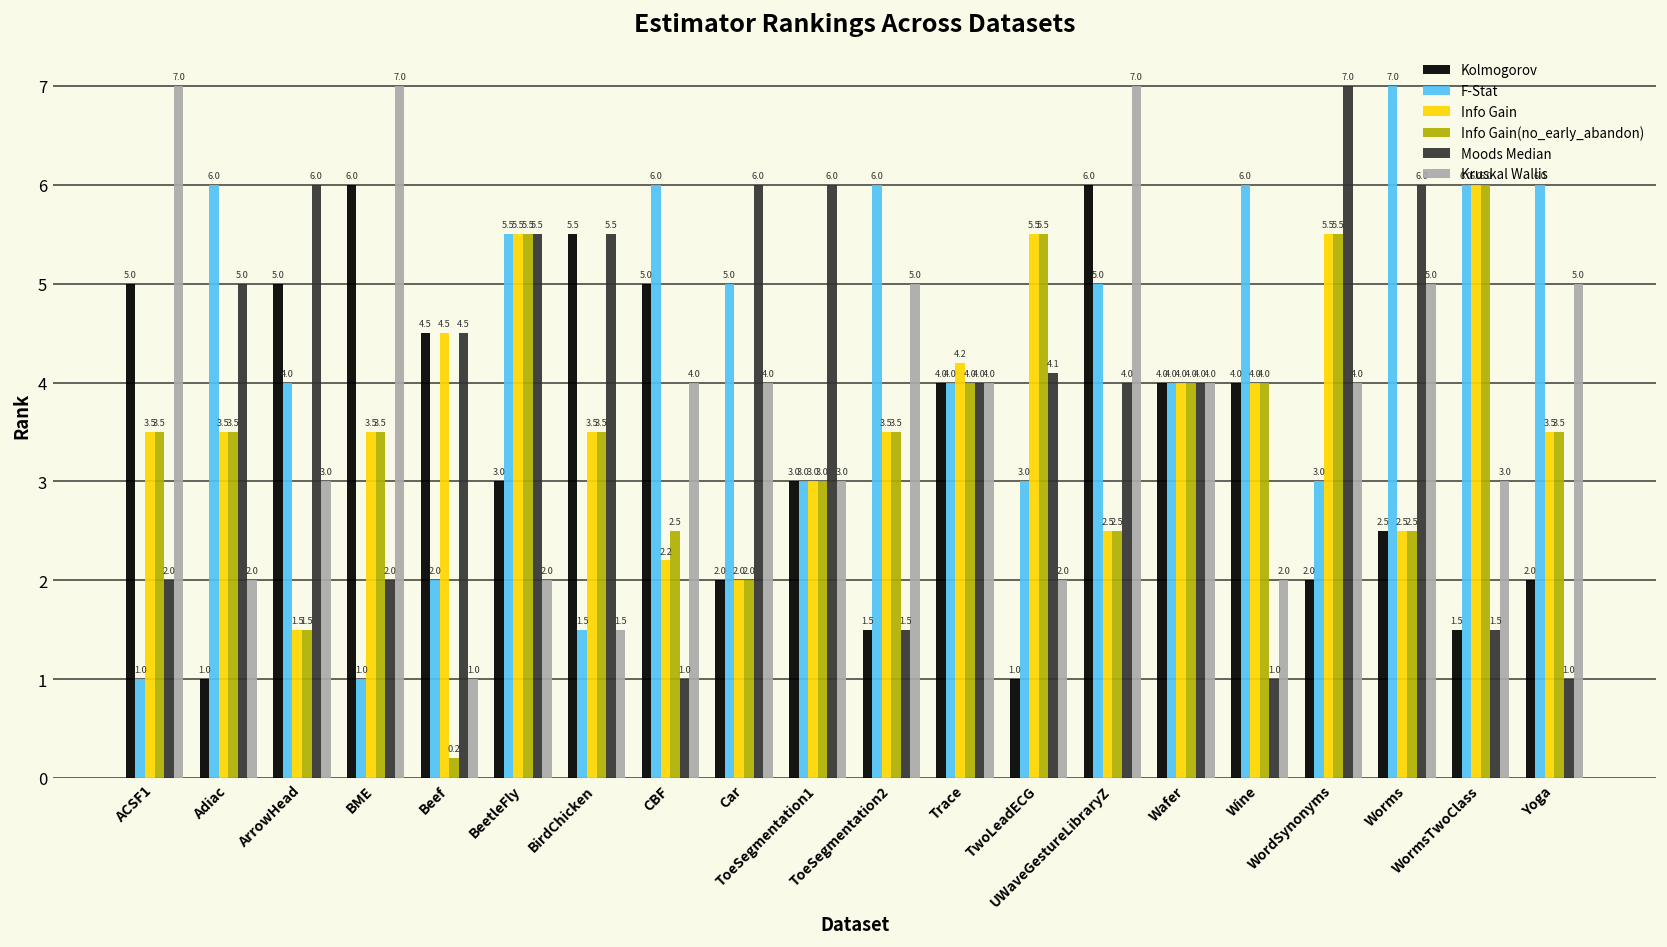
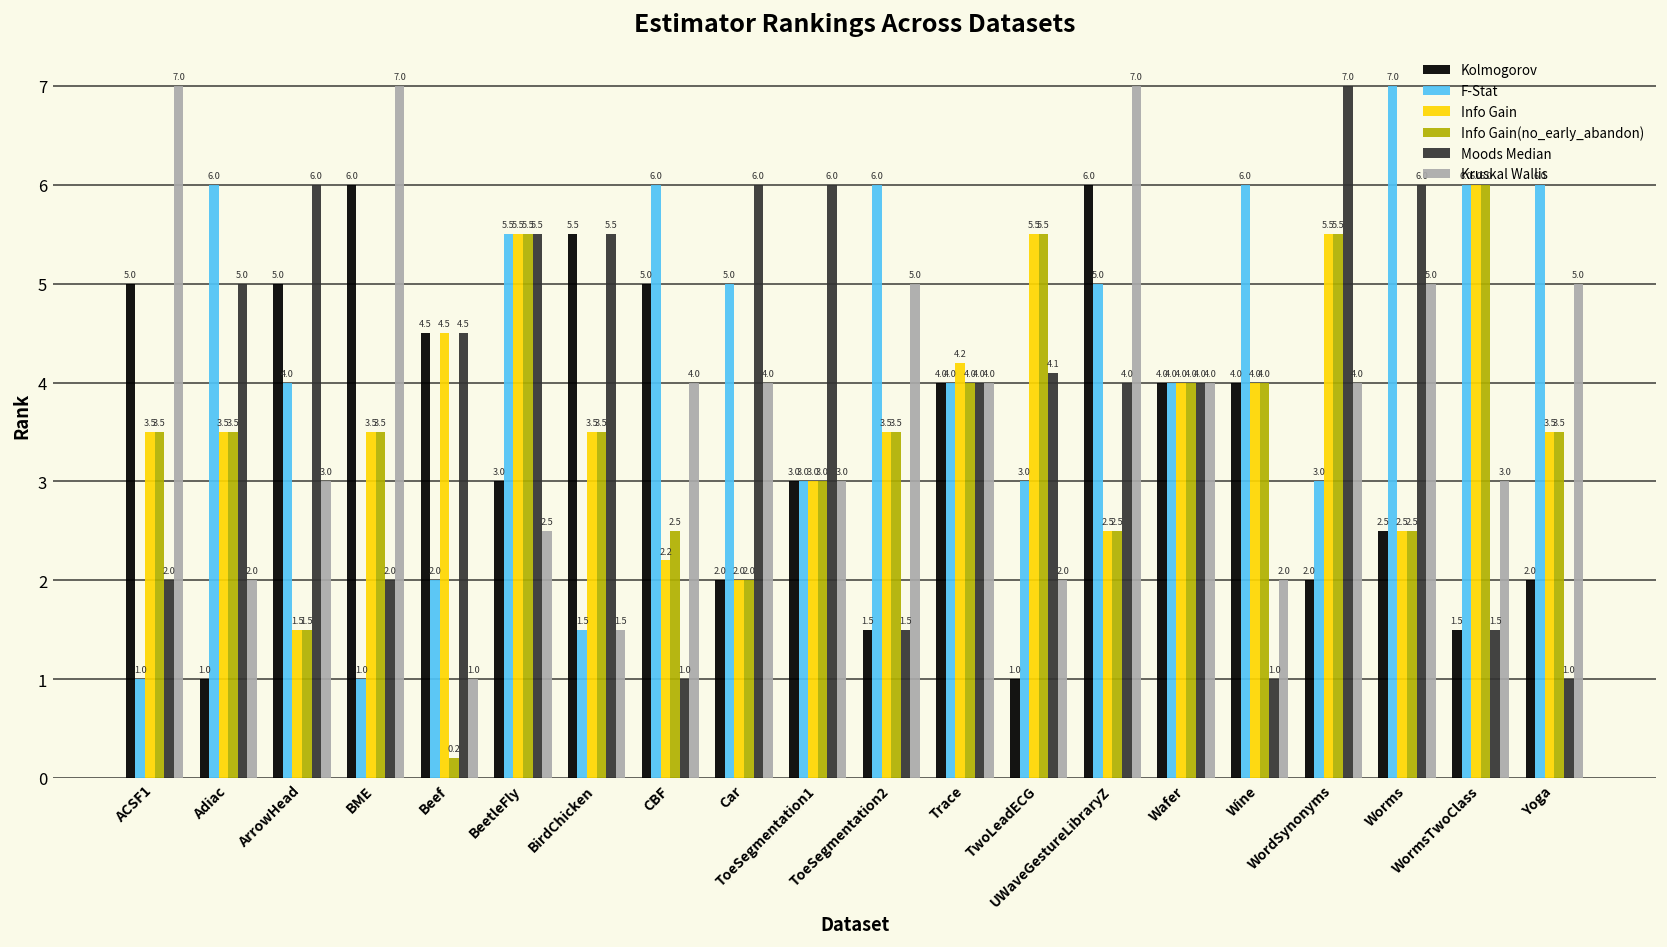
Kruskal Wallis, BeetleFly: 2.0 -> 2.5
